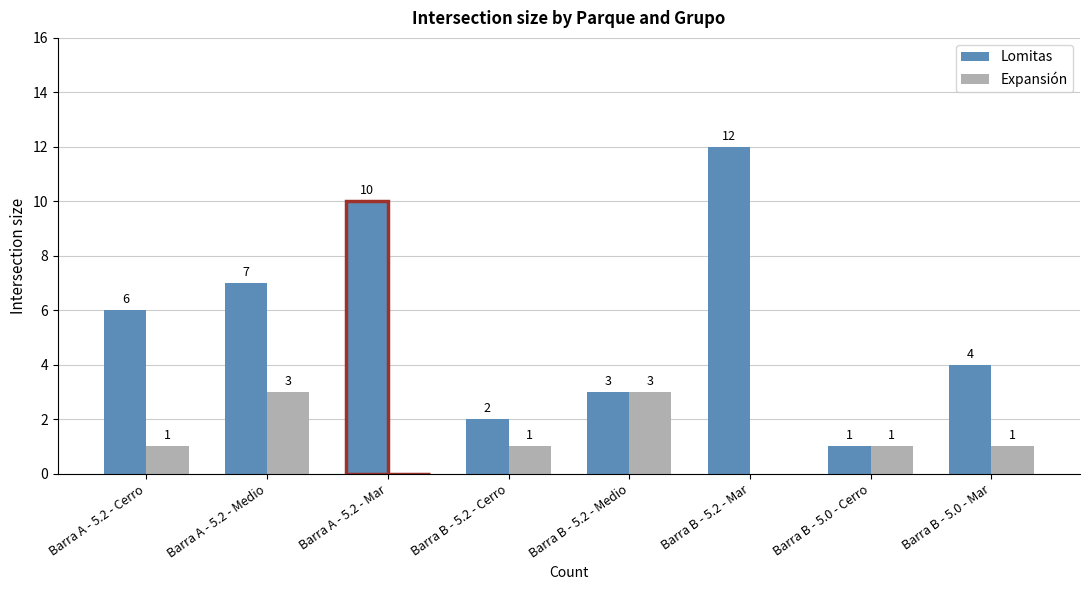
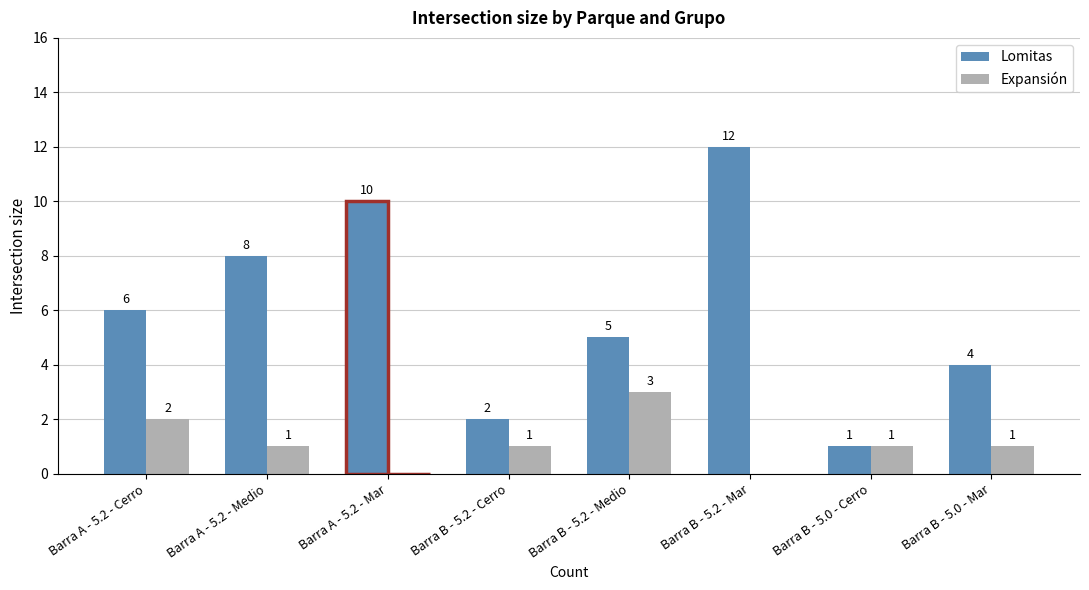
Expansión, Barra A - 5.2 - Cerro: 1 -> 2
Lomitas, Barra A - 5.2 - Medio: 7 -> 8
Expansión, Barra A - 5.2 - Medio: 3 -> 1
Lomitas, Barra B - 5.2 - Medio: 3 -> 5
